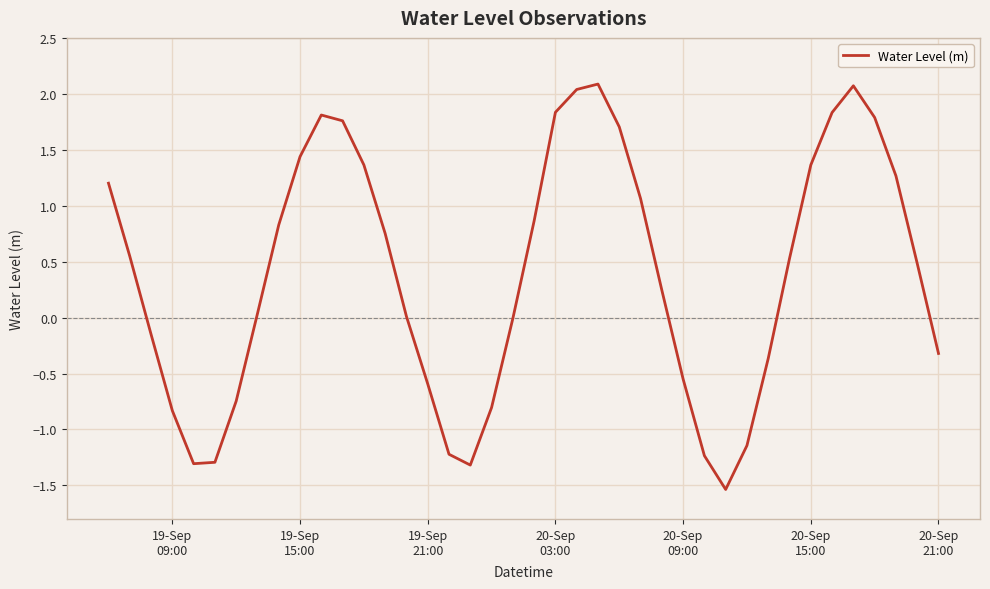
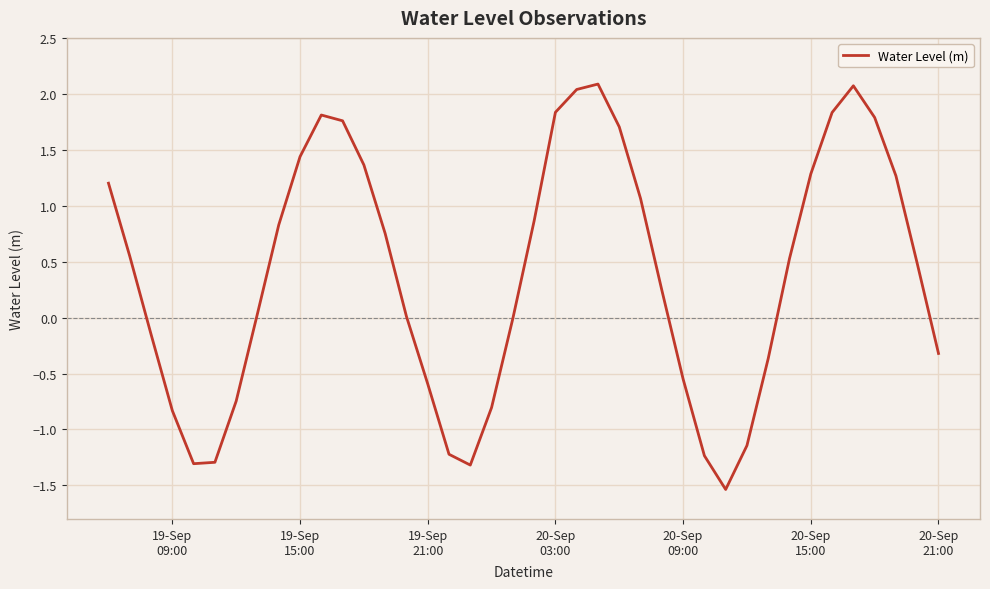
20-Sep 15:00: 1.36 -> 1.28
